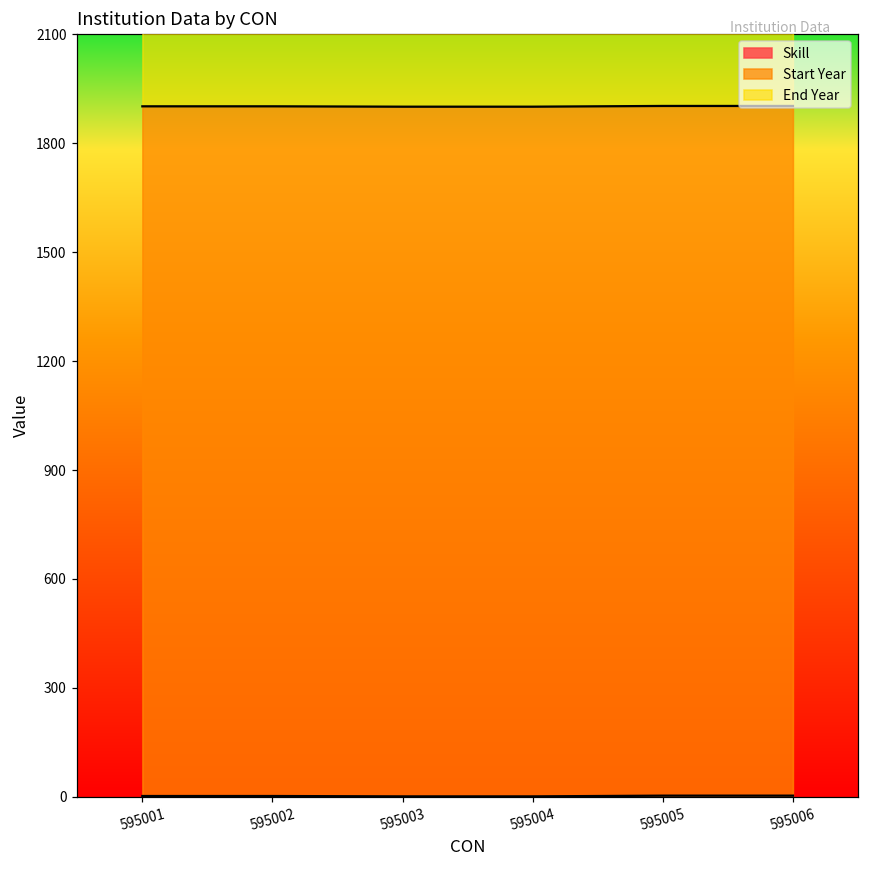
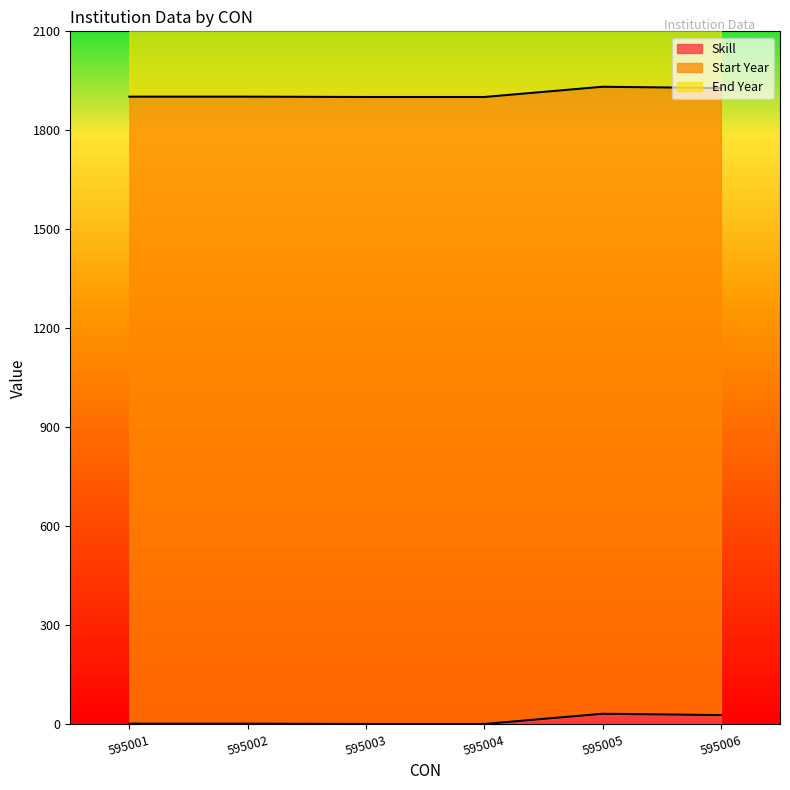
Skill, 595005: 0 -> 30
Skill, 595006: 0 -> 30
